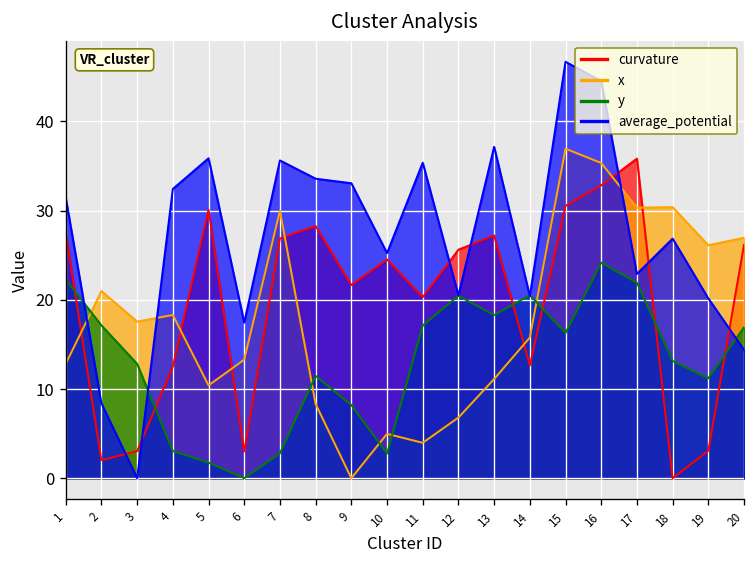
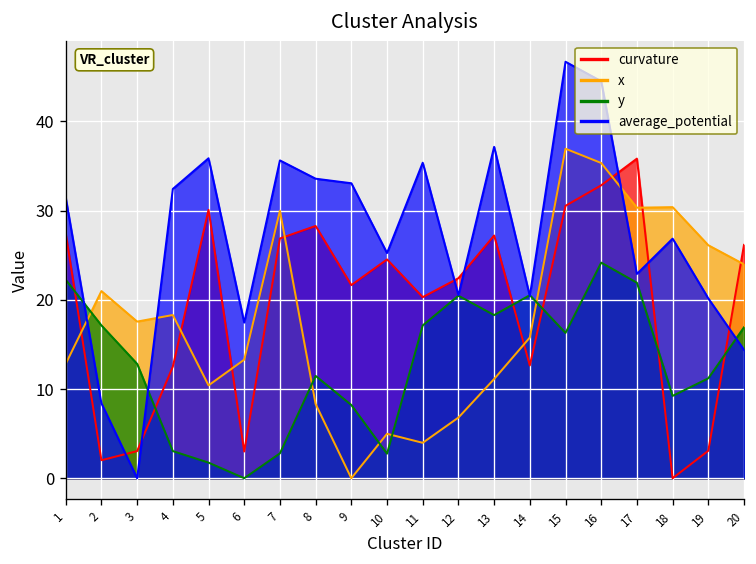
curvature, 12: 26 -> 22
y, 18: 13 -> 9
x, 20: 27 -> 24
